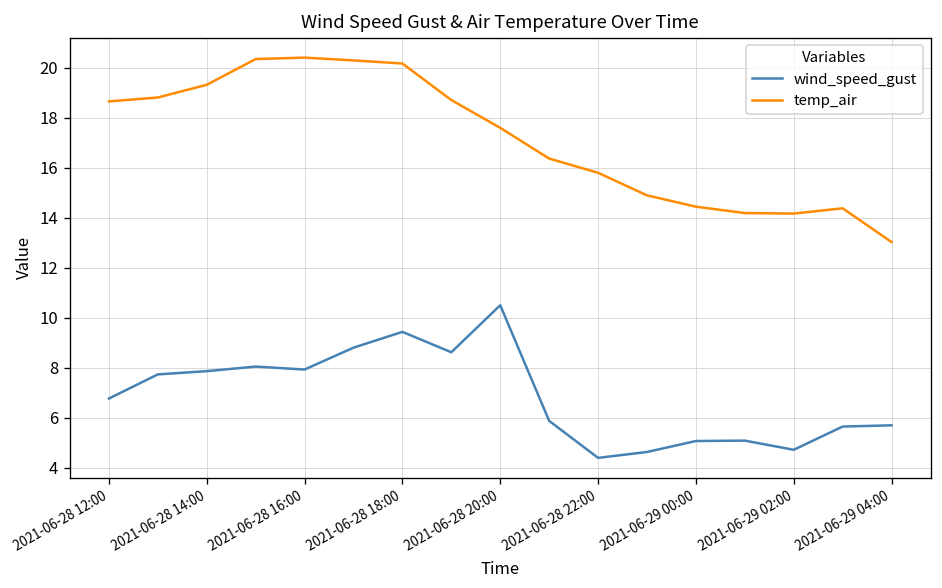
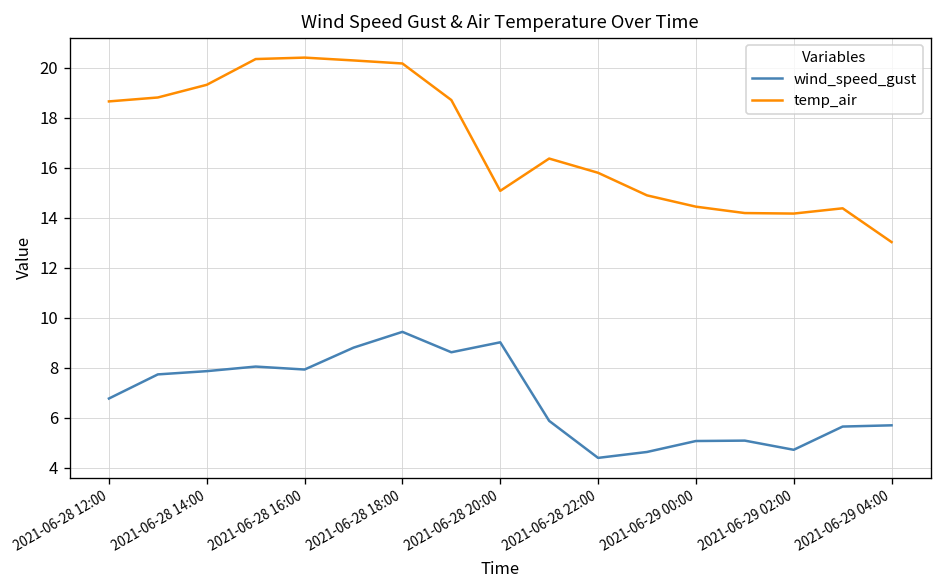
wind_speed_gust, 2021-06-28 20:00: 10.5 -> 9.0
temp_air, 2021-06-28 20:00: 17.6 -> 15.1
